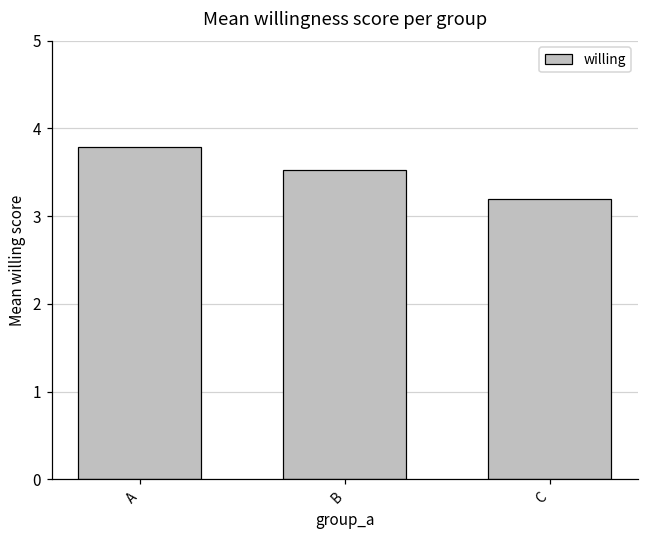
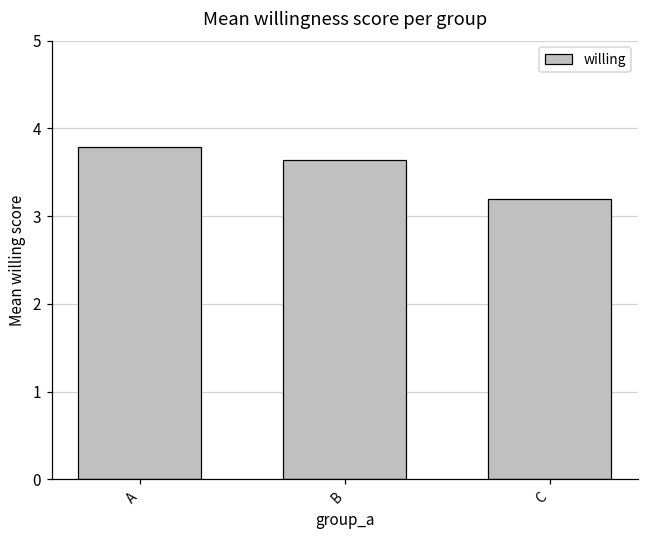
B: 3.5 -> 3.6
